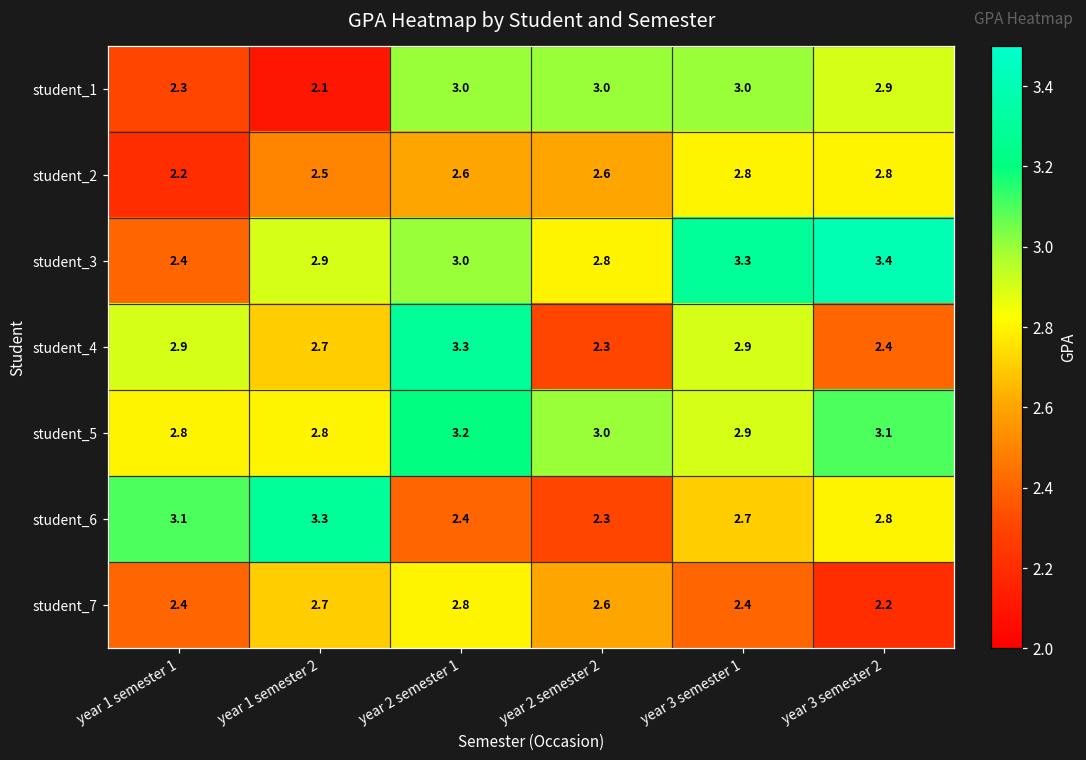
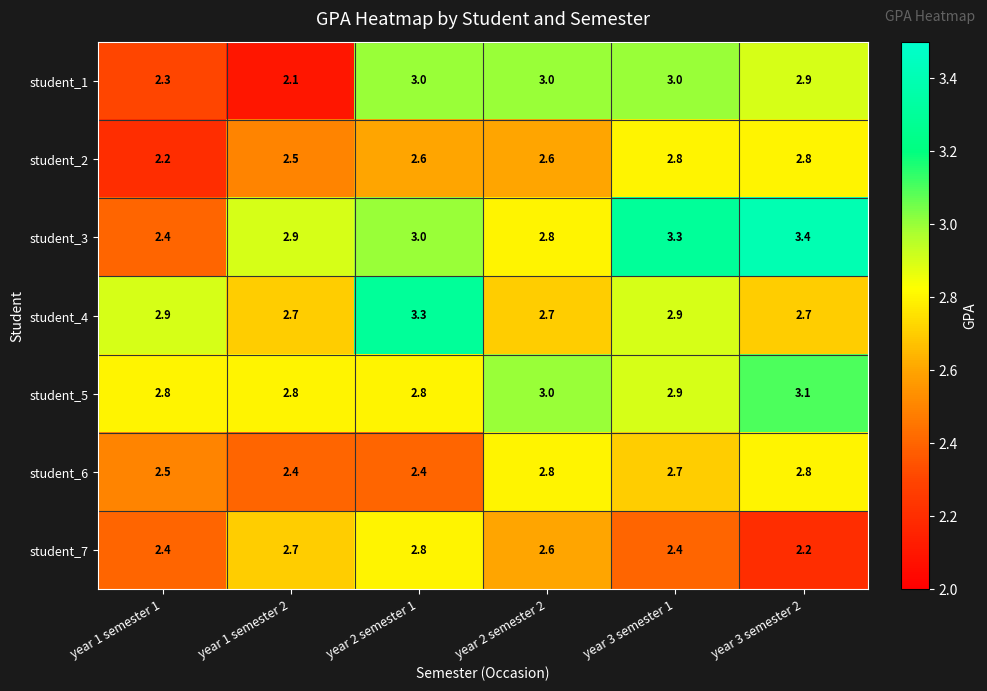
student_4, year 2 semester 2: 2.3 -> 2.7
student_4, year 3 semester 2: 2.4 -> 2.7
student_5, year 2 semester 1: 3.2 -> 2.8
student_6, year 1 semester 1: 3.1 -> 2.5
student_6, year 1 semester 2: 3.3 -> 2.4
student_6, year 2 semester 2: 2.3 -> 2.8
